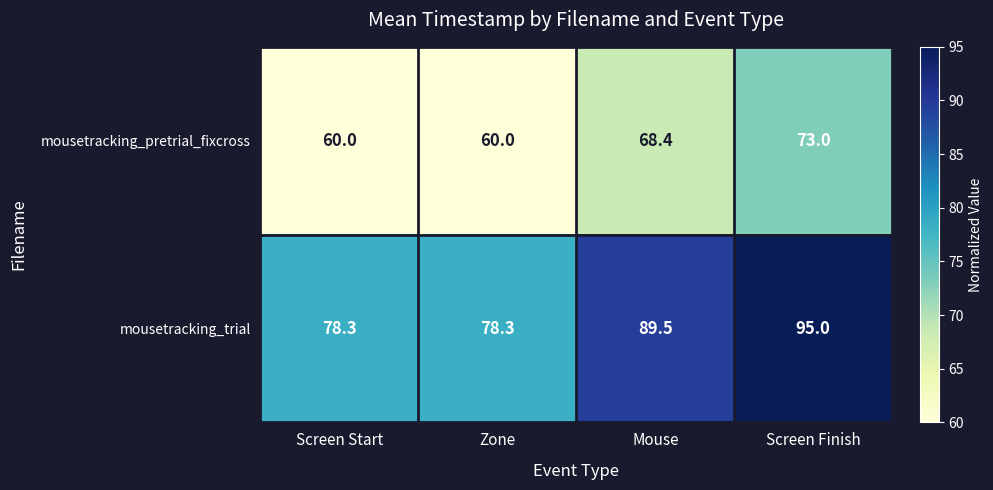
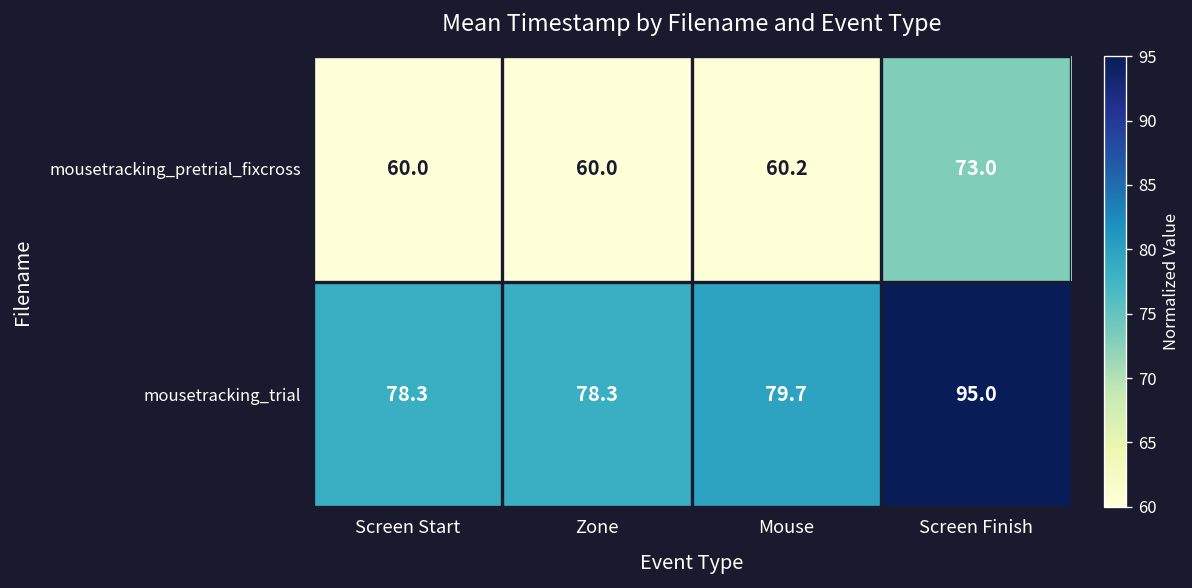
mousetracking_pretrial_fixcross, Mouse: 68.4 -> 60.2
mousetracking_trial, Mouse: 89.5 -> 79.7
